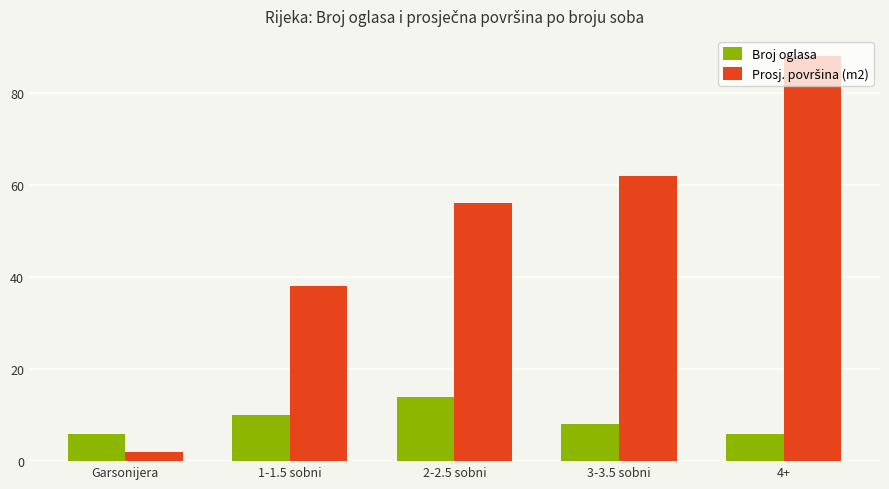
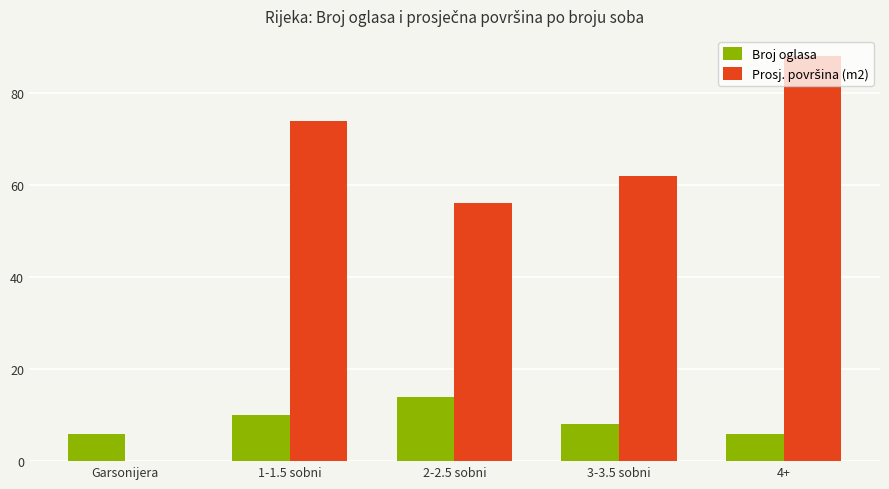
Prosj. površina (m2), Garsonijera: 2 -> 0
Prosj. površina (m2), 1-1.5 sobni: 38 -> 74
